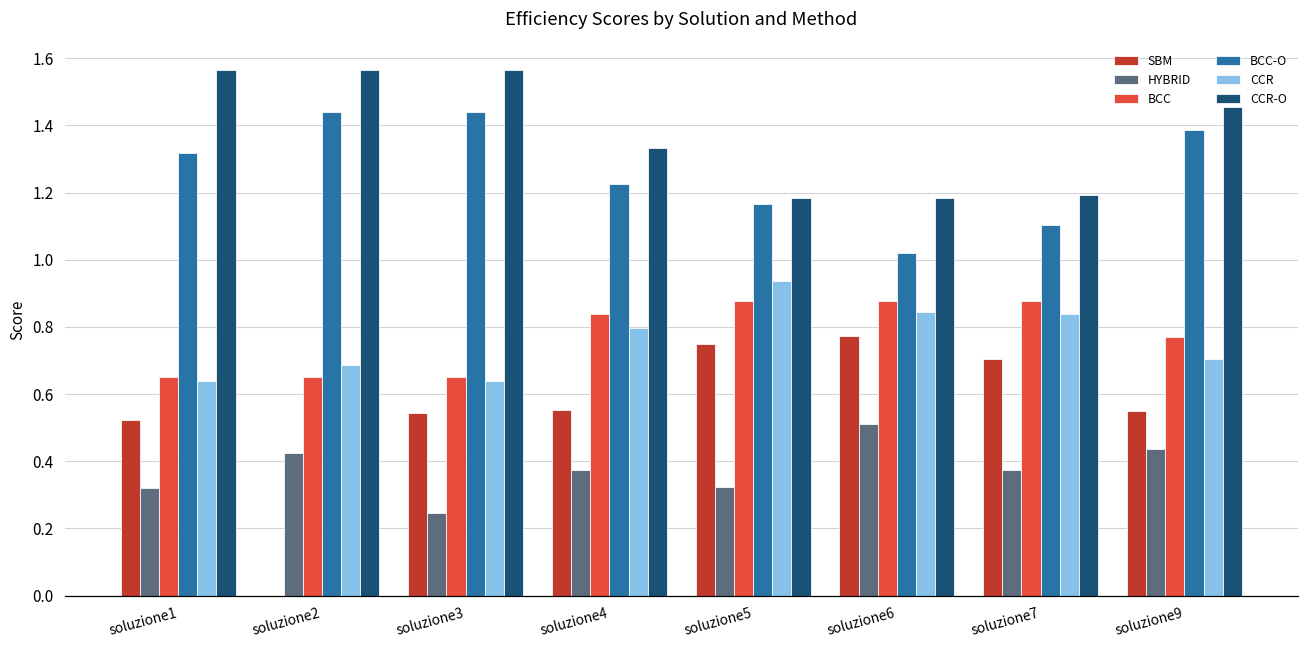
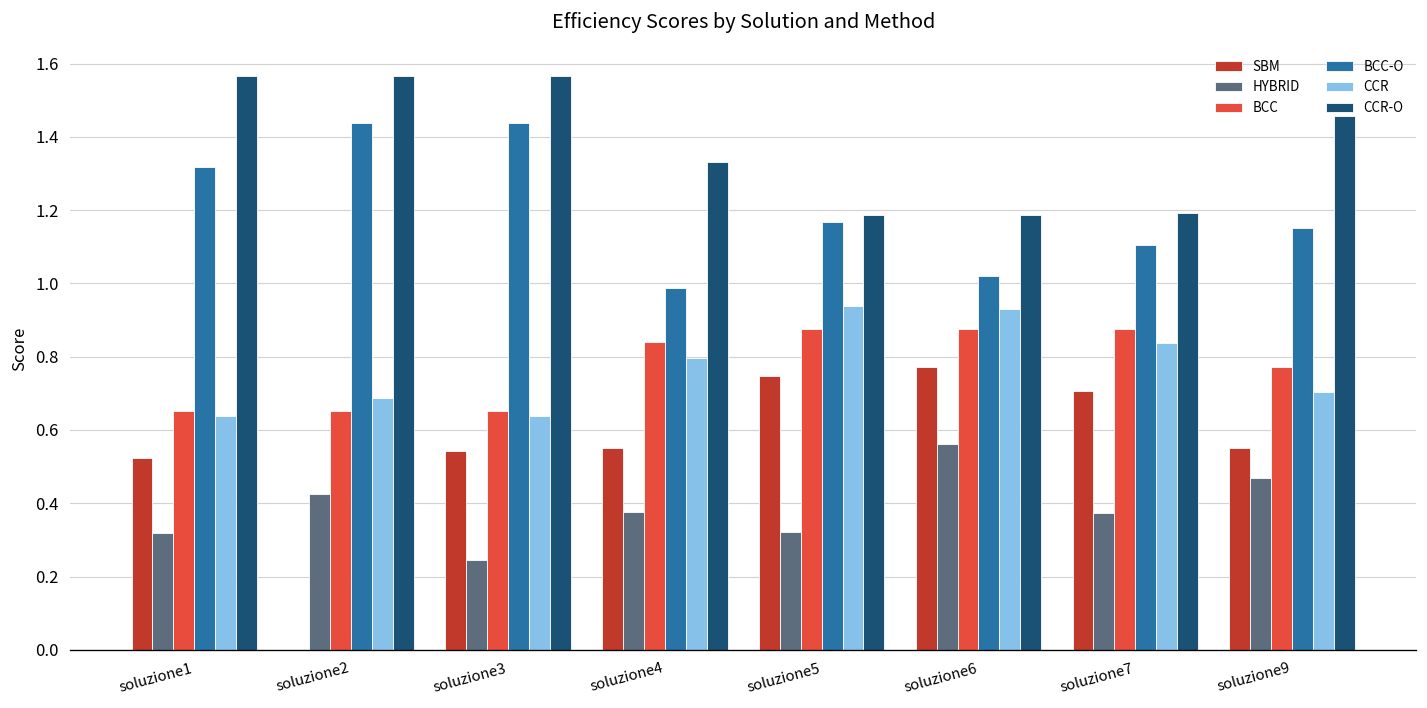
BCC-O, soluzione4: 1.23 -> 0.99
HYBRID, soluzione6: 0.51 -> 0.56
CCR, soluzione6: 0.84 -> 0.93
HYBRID, soluzione9: 0.44 -> 0.47
BCC-O, soluzione9: 1.39 -> 1.15
